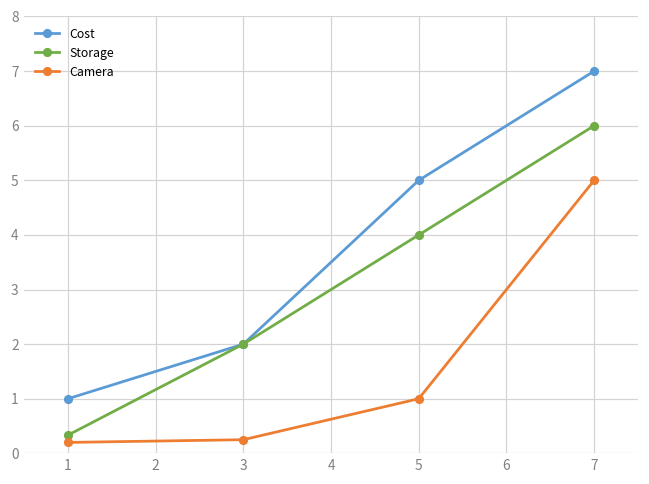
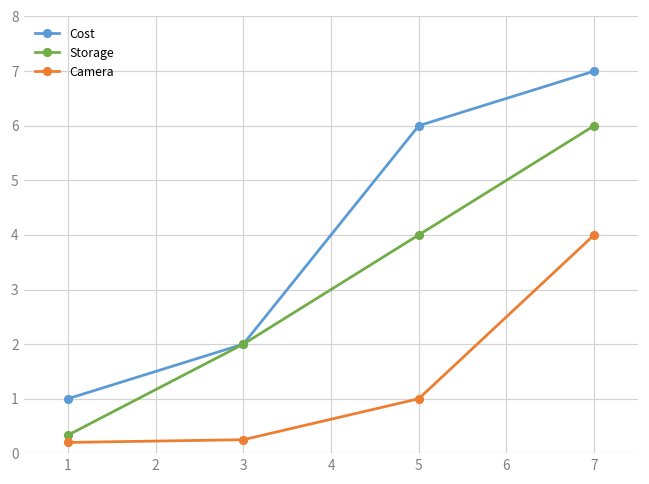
Cost, 5: 5 -> 6
Camera, 7: 5 -> 4
